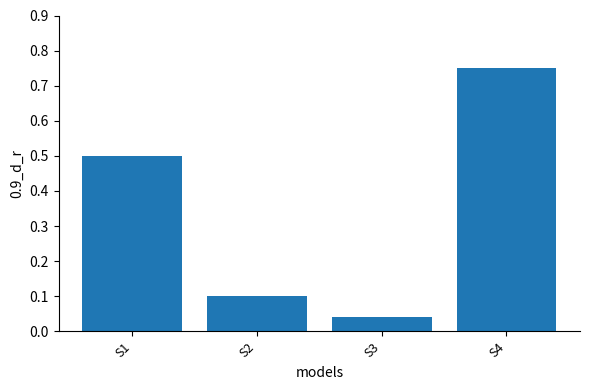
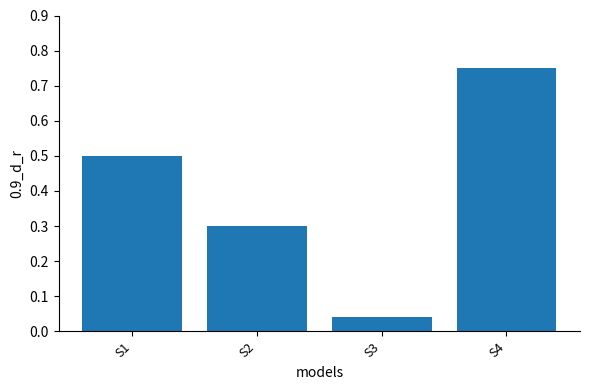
S2: 0.1 -> 0.3
